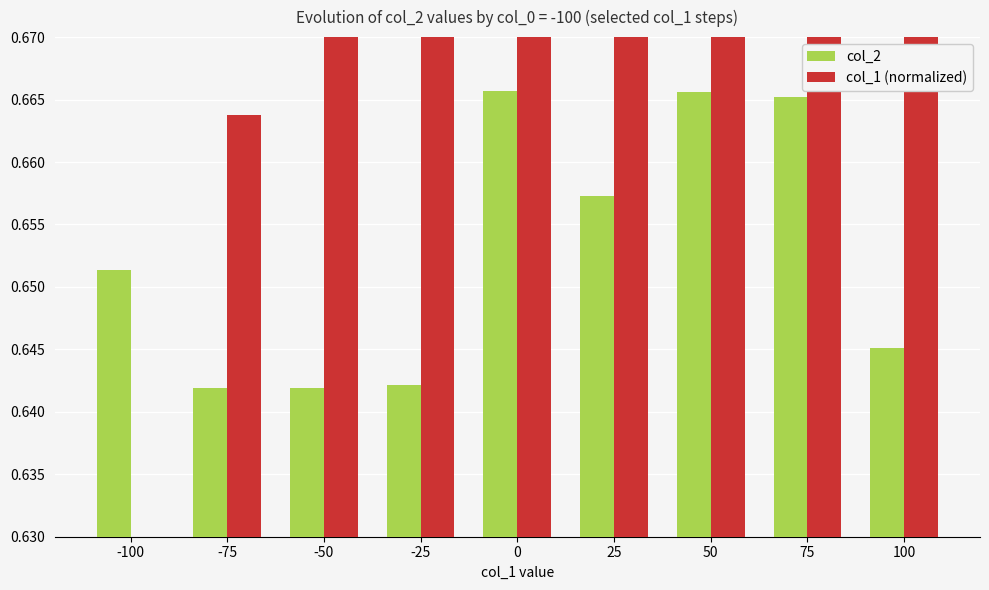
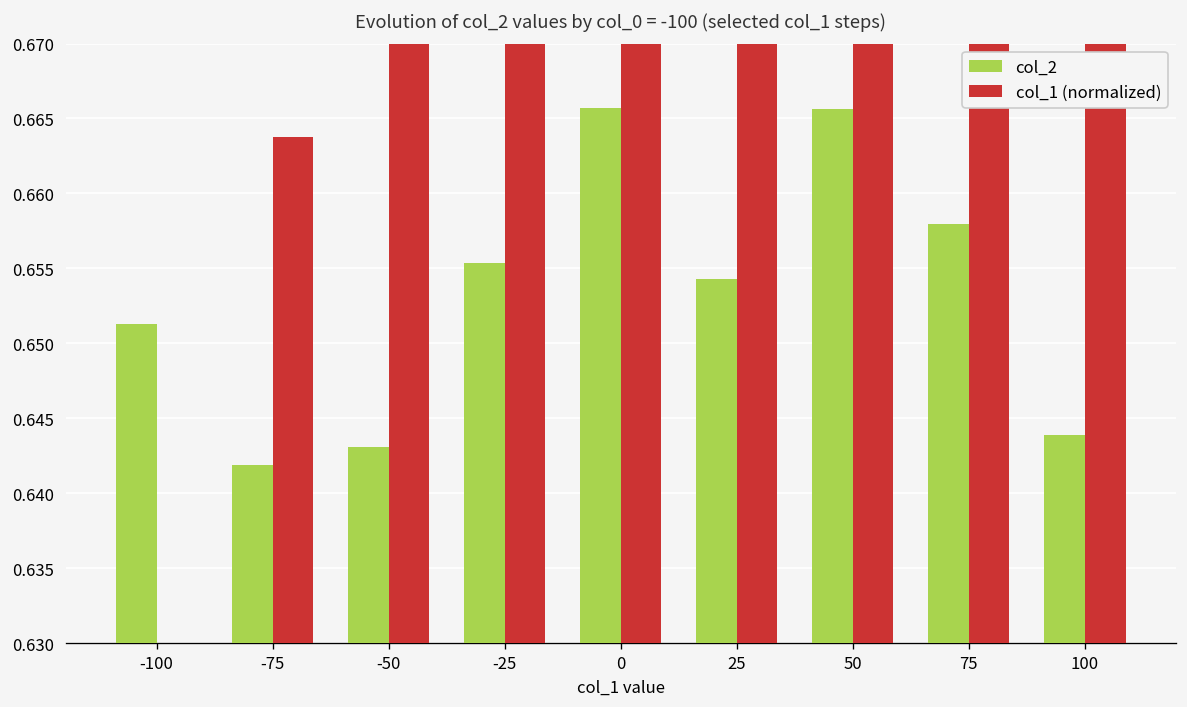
col_2, -50: 0.6419 -> 0.6431
col_2, -25: 0.6422 -> 0.6553
col_2, 25: 0.6573 -> 0.6543
col_2, 75: 0.6652 -> 0.6579
col_2, 100: 0.6451 -> 0.6439
